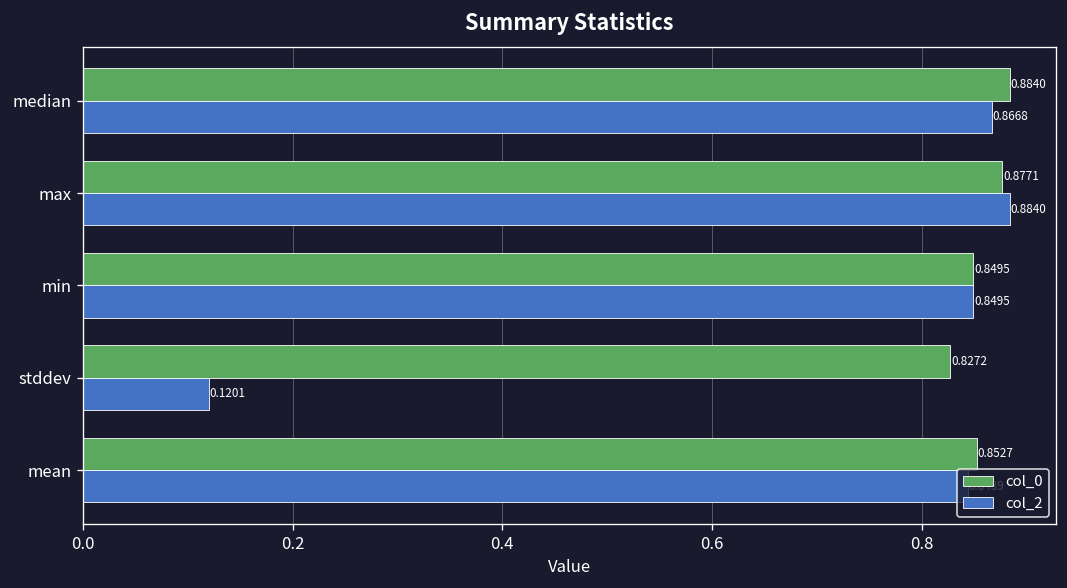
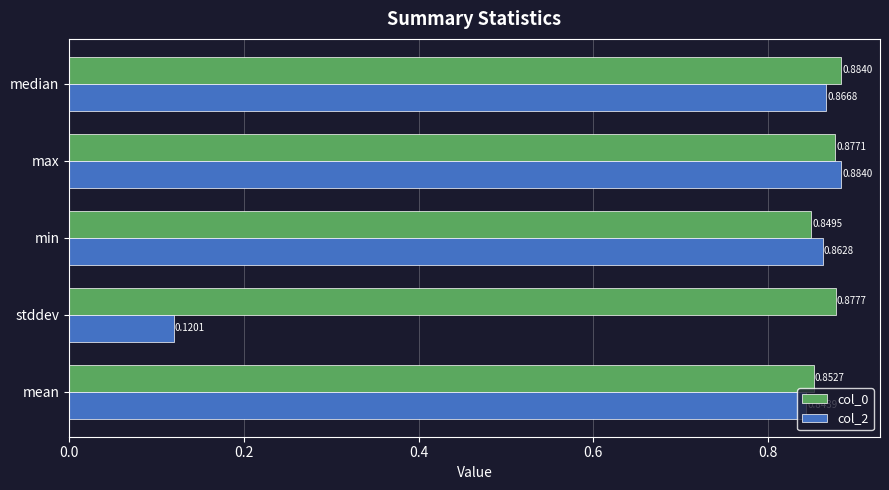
col_2, min: 0.8495 -> 0.8628
col_0, stddev: 0.8272 -> 0.8777
